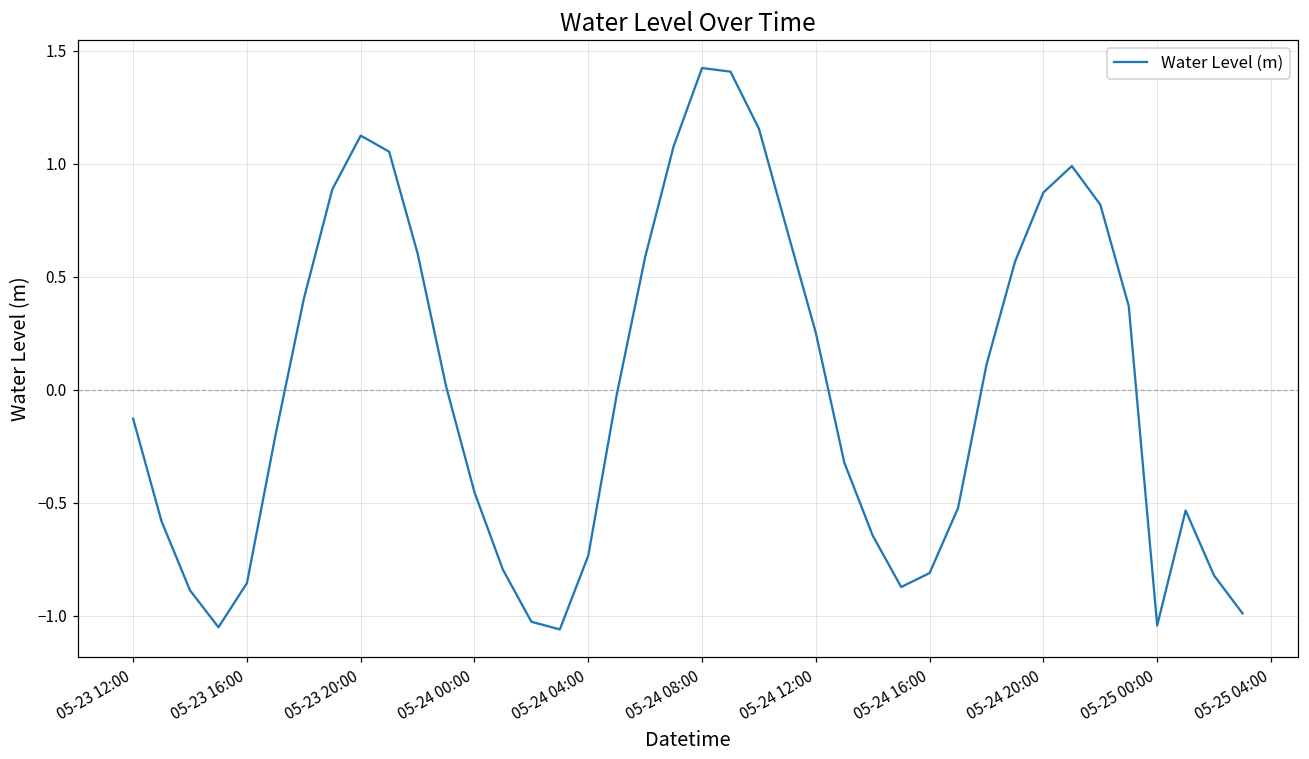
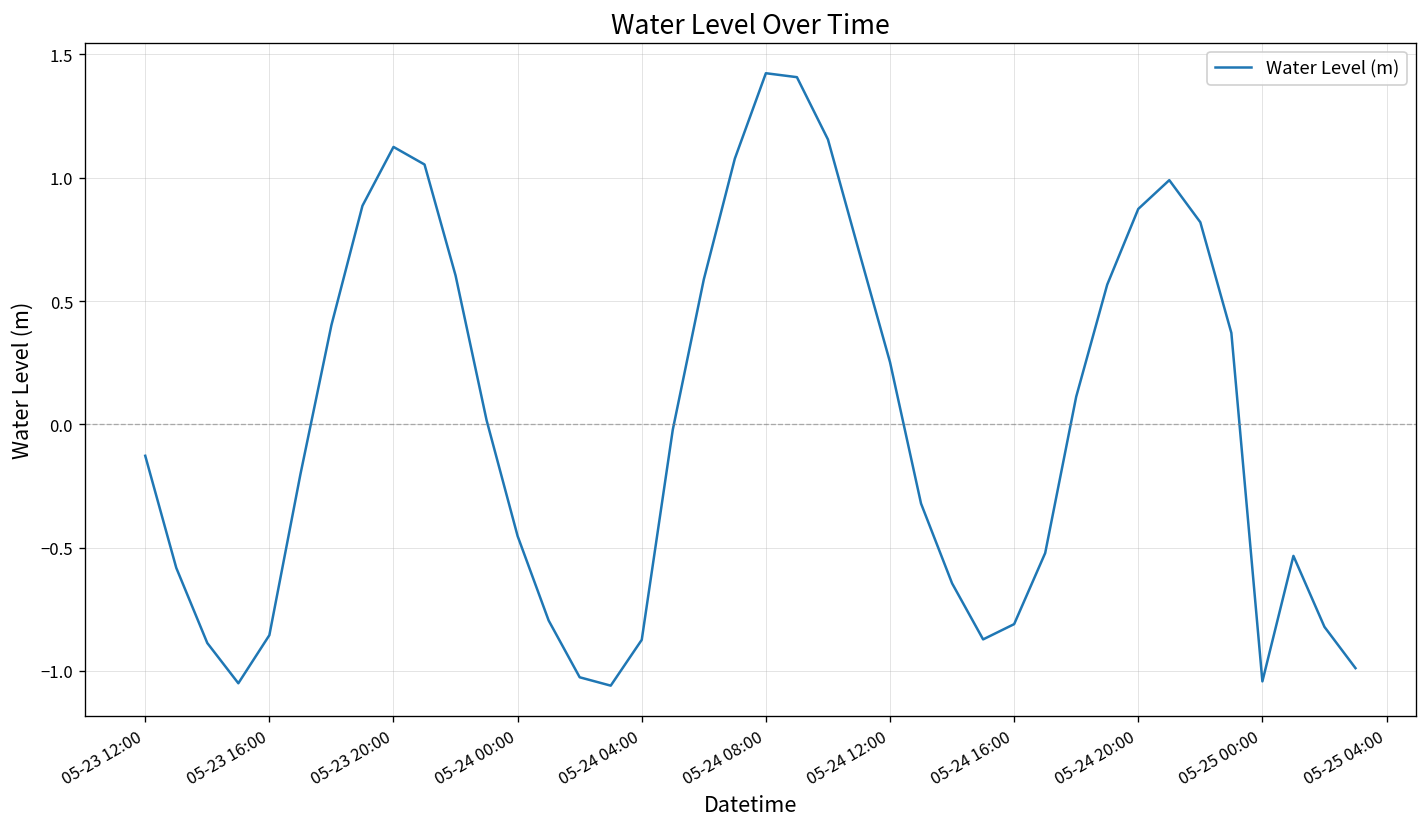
05-24 04:00: -0.73 -> -0.87
